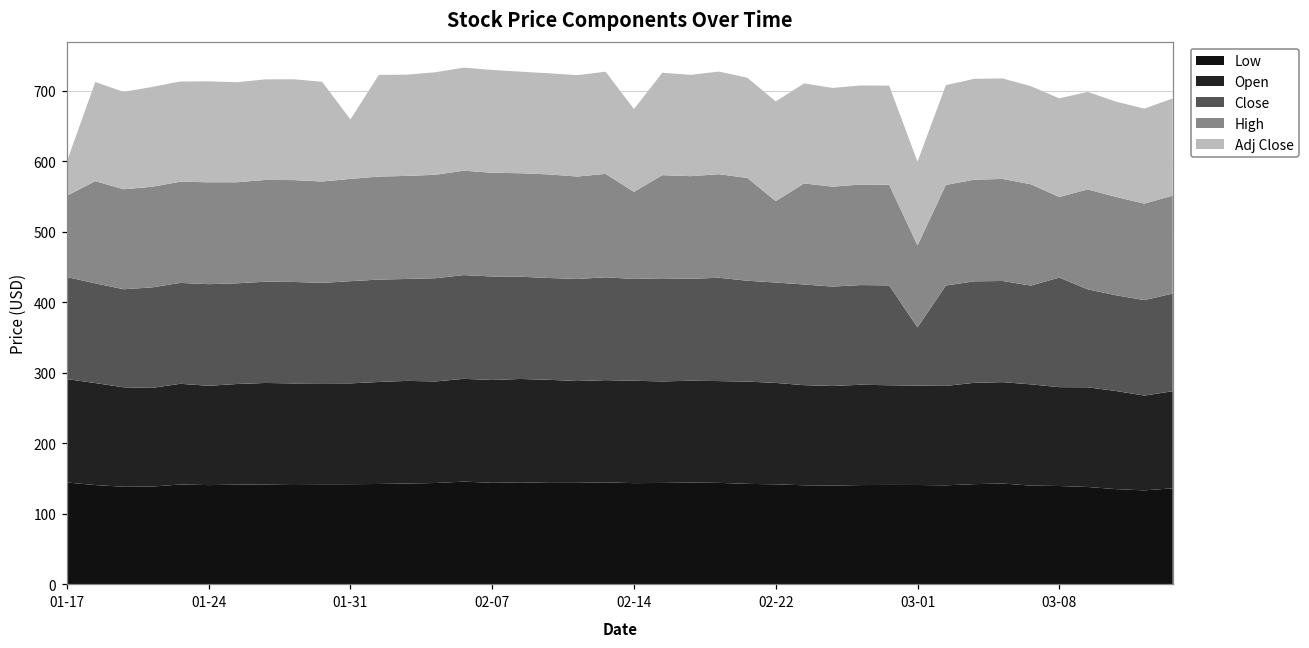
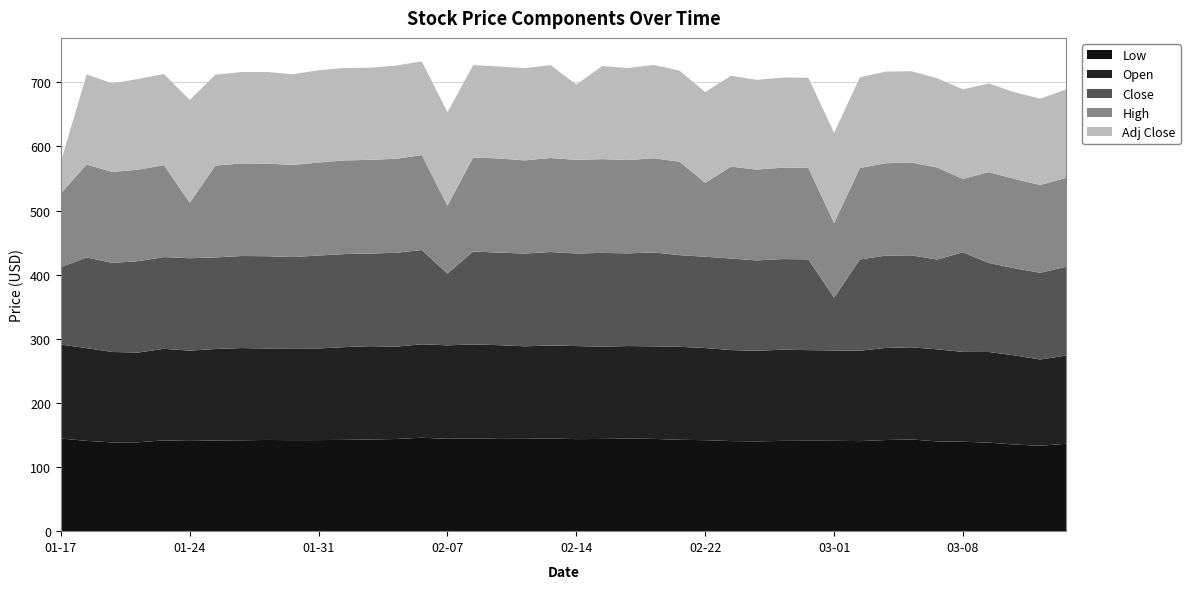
Close, 01-17: 140 -> 120
High, 01-24: 140 -> 90
Adj Close, 01-24: 140 -> 160
Adj Close, 01-31: 80 -> 140
Close, 02-07: 150 -> 110
High, 02-07: 150 -> 110
High, 02-14: 120 -> 150
Adj Close, 03-01: 120 -> 140
